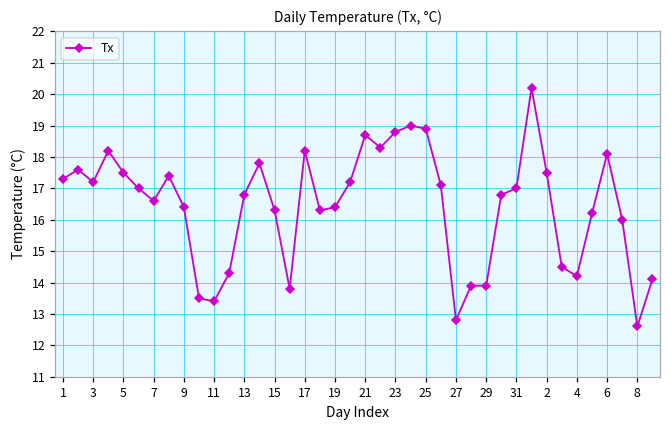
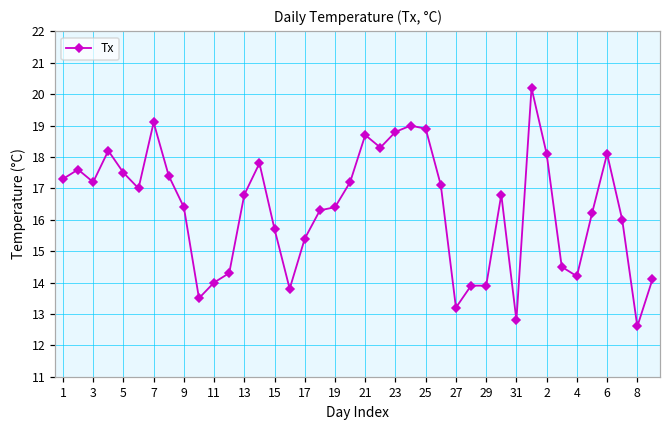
7: 16.6 -> 19.1
11: 13.4 -> 14.0
15: 16.3 -> 15.7
17: 18.2 -> 15.4
27: 12.8 -> 13.2
31: 17.0 -> 12.8
2: 17.5 -> 18.1
